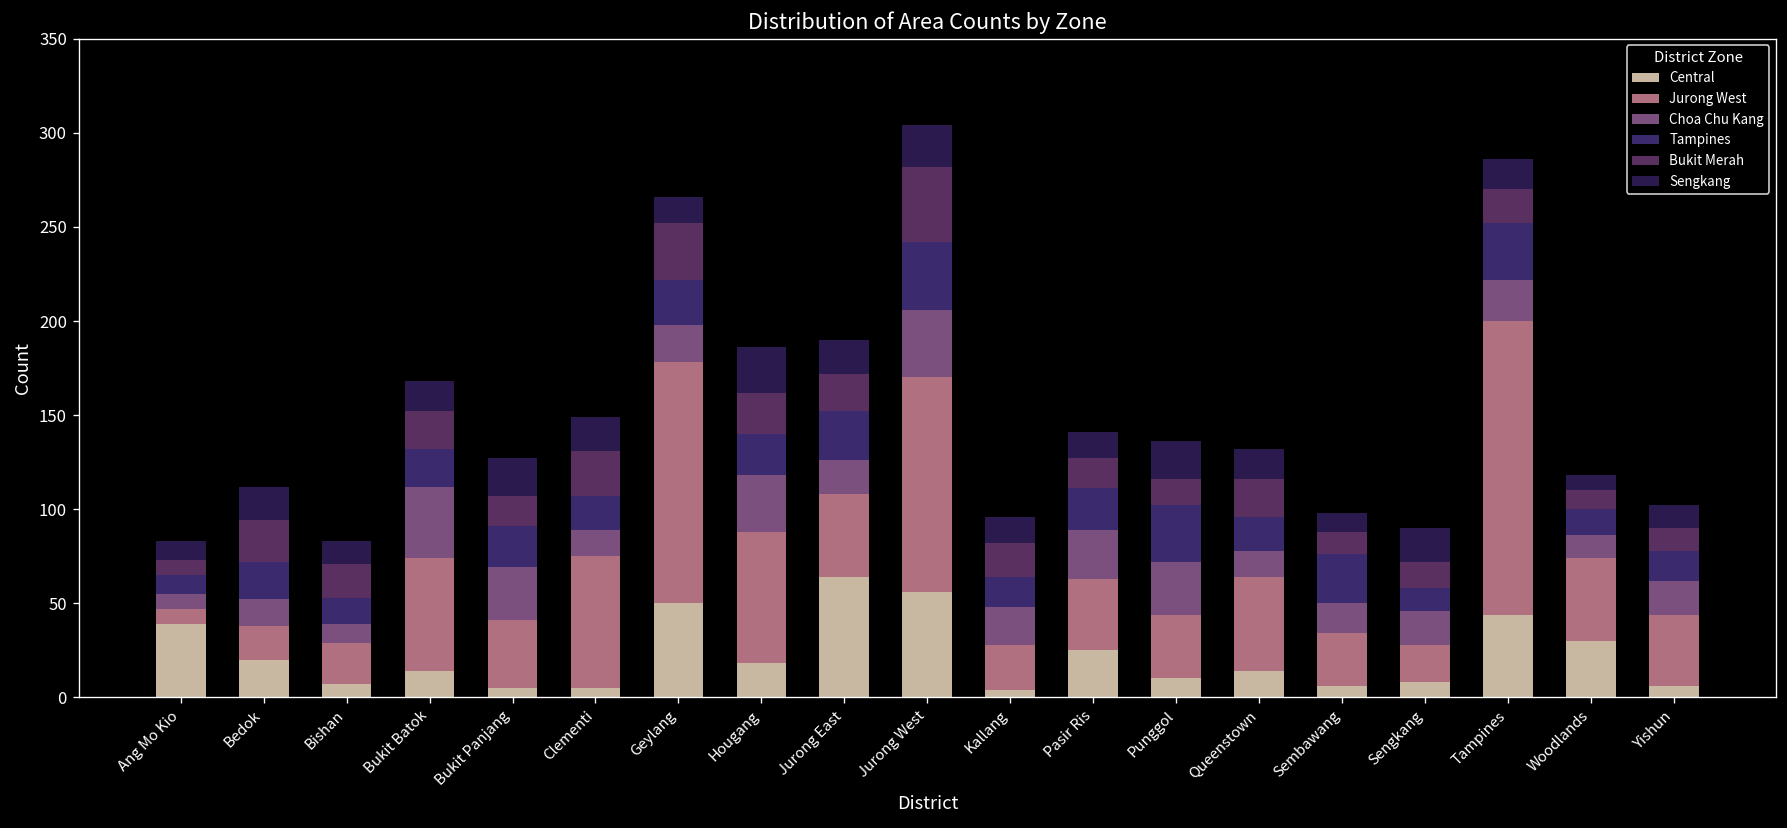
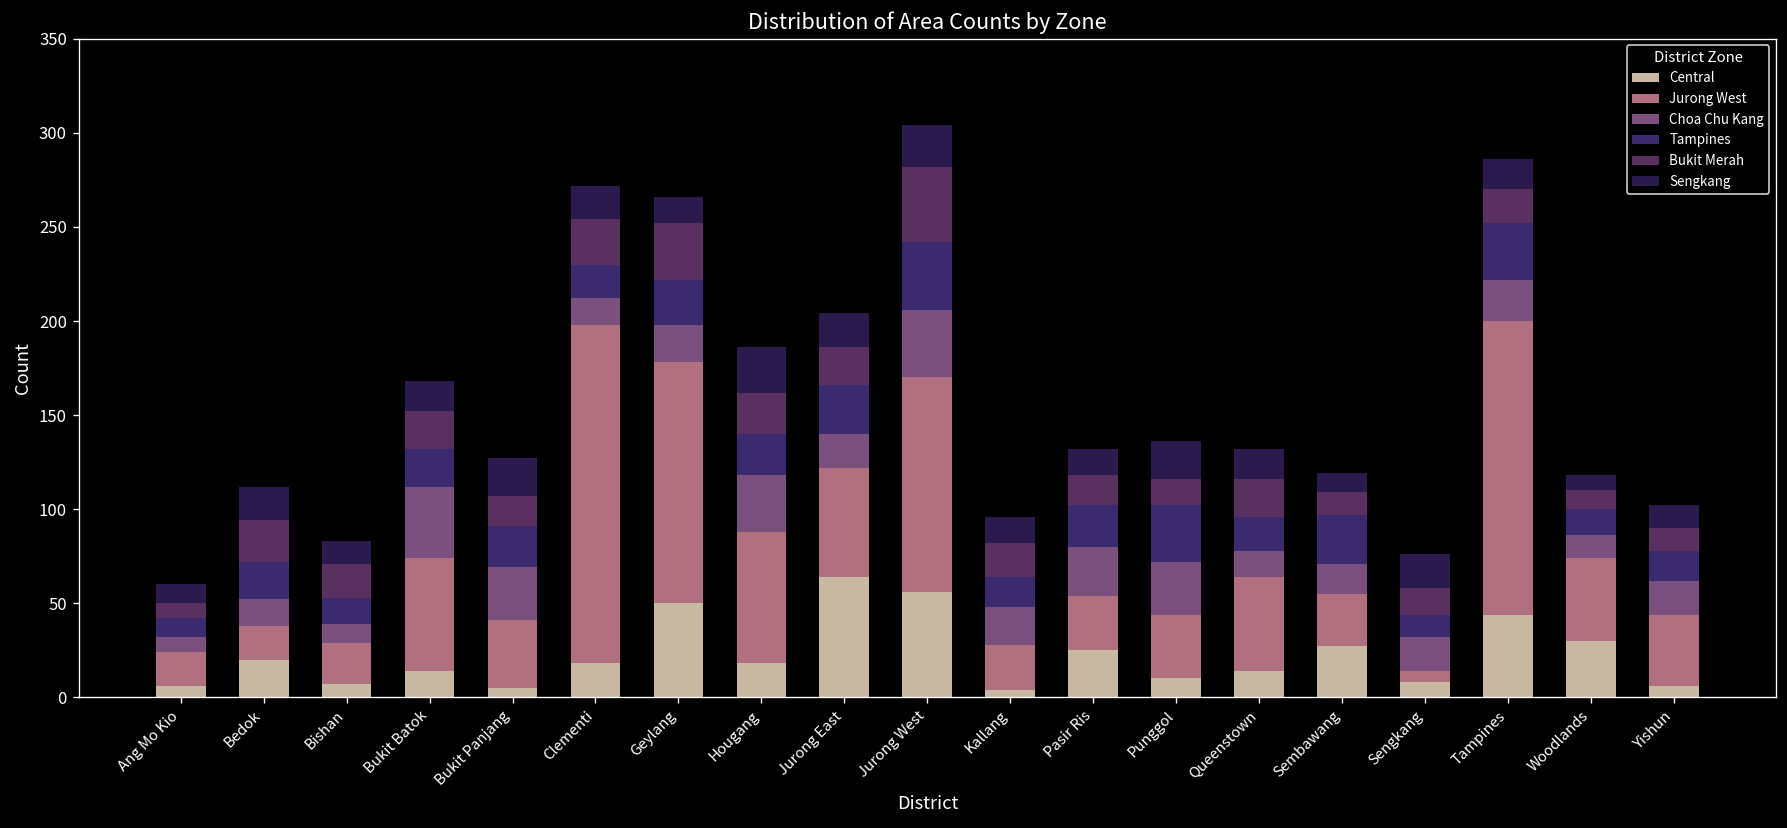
Central, Ang Mo Kio: 39 -> 6
Jurong West, Ang Mo Kio: 8 -> 18
Central, Clementi: 5 -> 18
Jurong West, Clementi: 70 -> 180
Jurong West, Jurong East: 44 -> 58
Jurong West, Pasir Ris: 38 -> 29
Central, Sembawang: 6 -> 27
Jurong West, Sengkang: 20 -> 6
